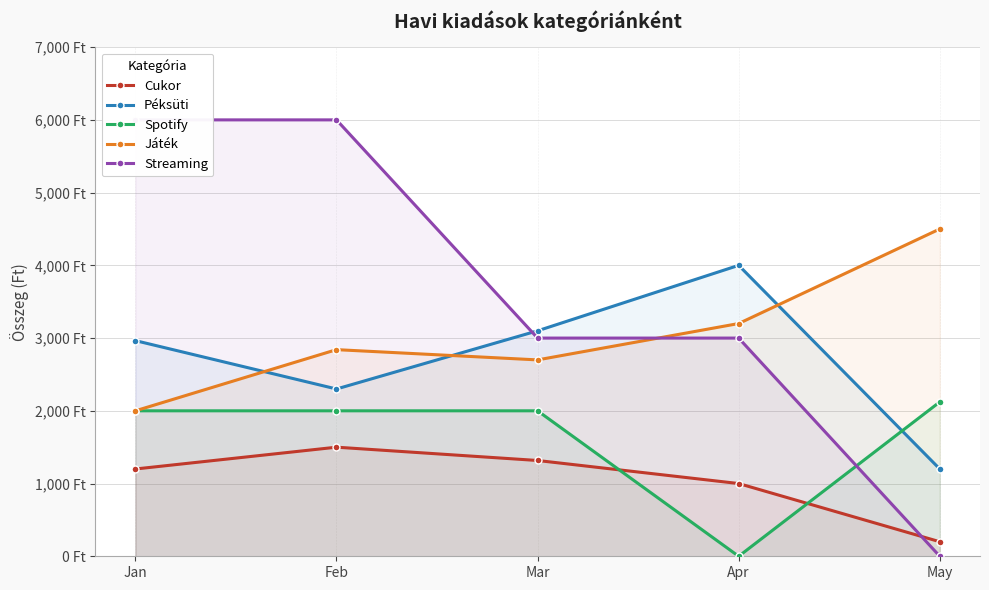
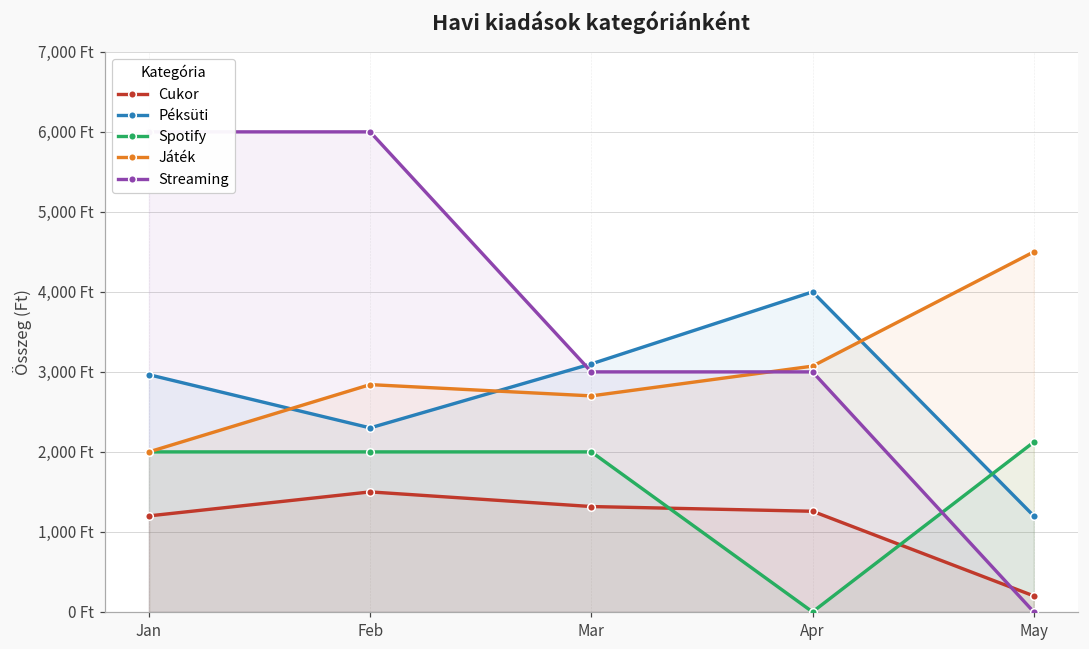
Cukor, Apr: 1,000 Ft -> 1,300 Ft
Játék, Apr: 3,200 Ft -> 3,100 Ft
